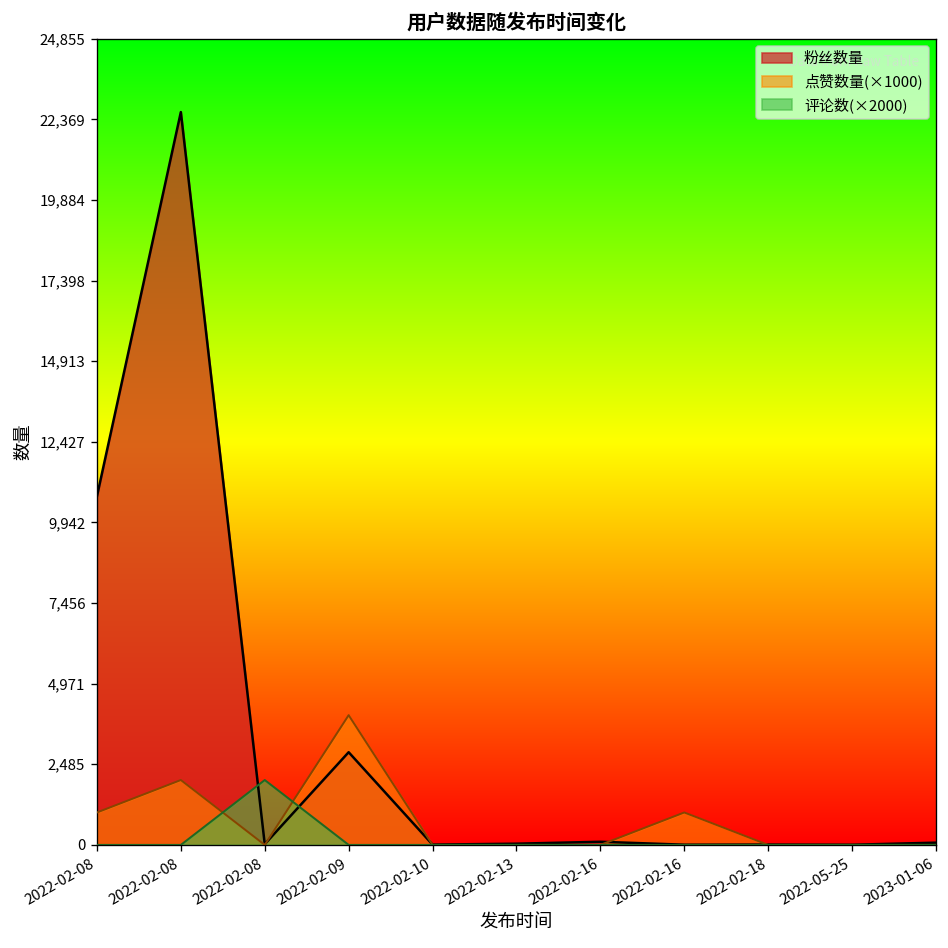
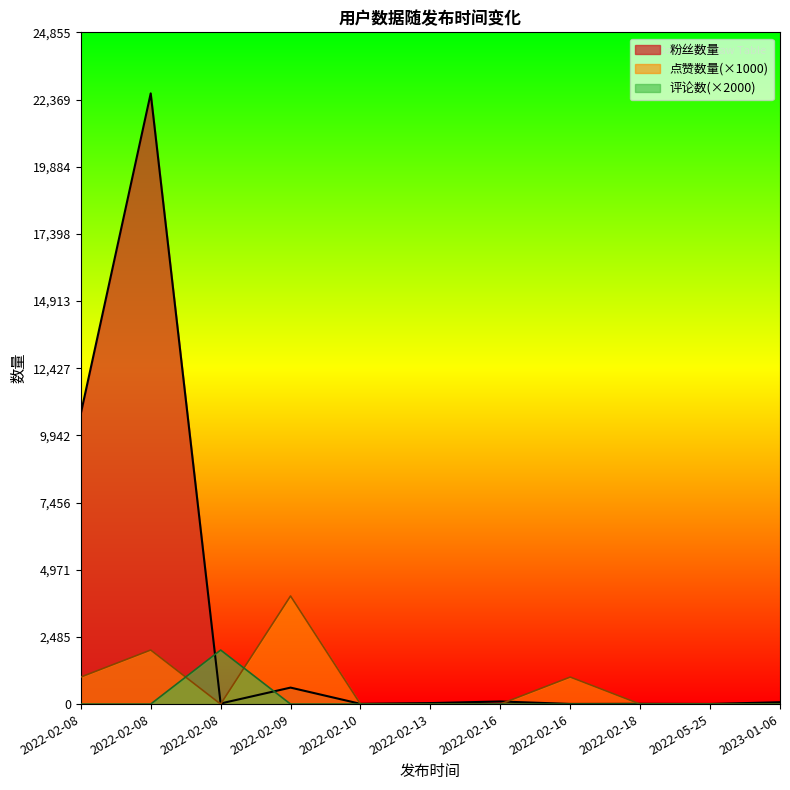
粉丝数量, 2022-02-09: 2,900 -> 600
